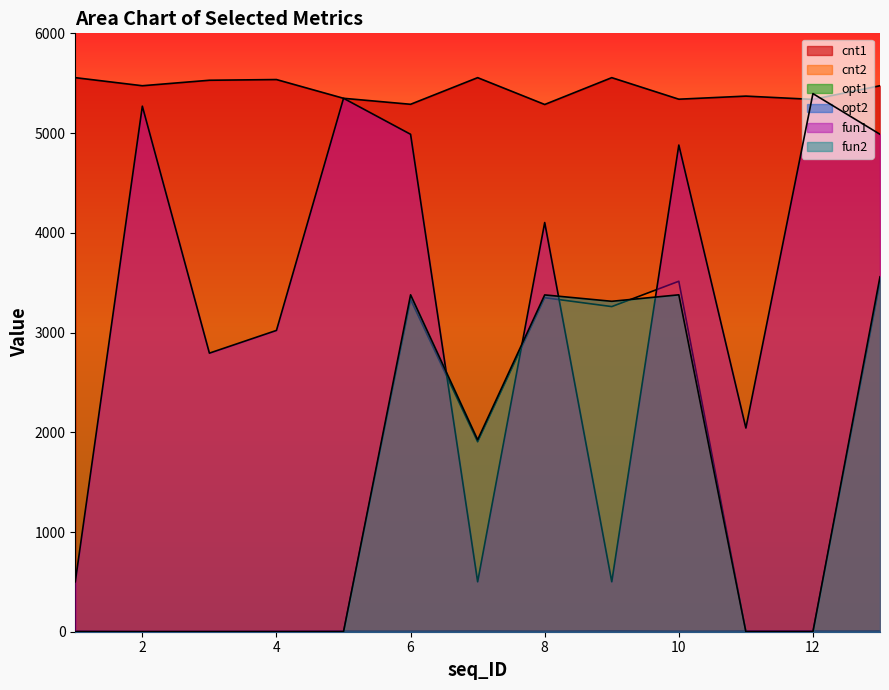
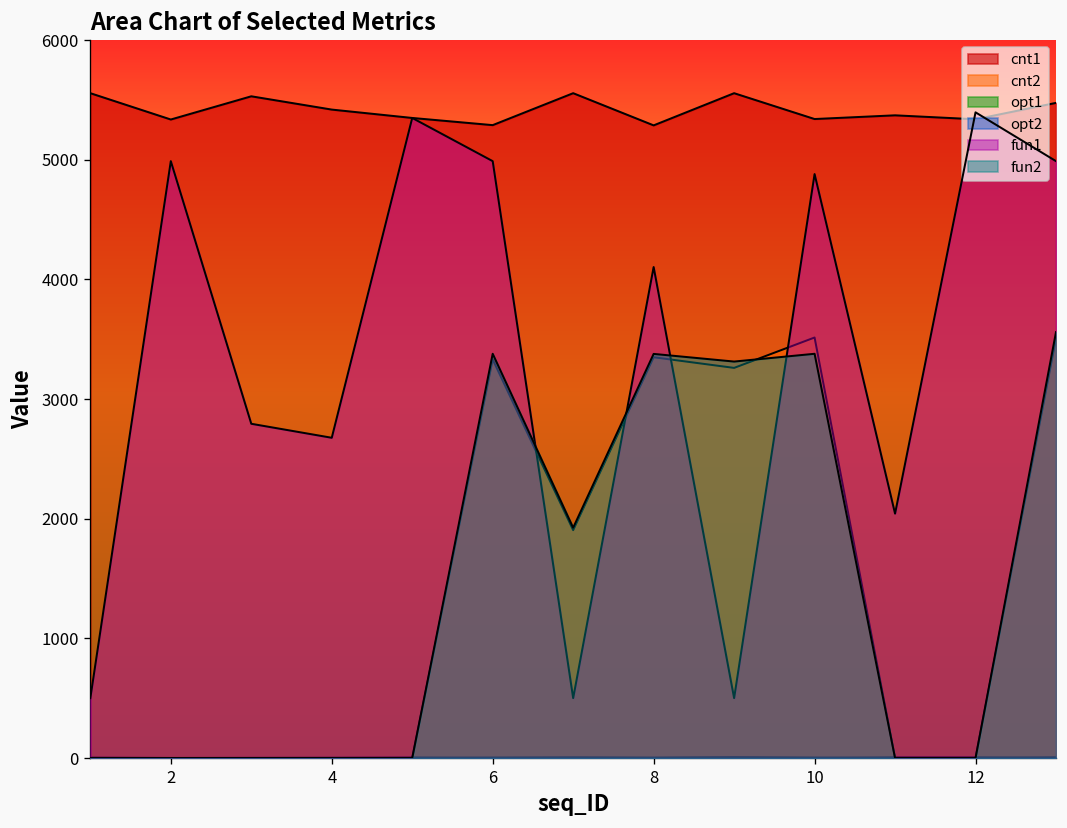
cnt1, 2: 5500 -> 5300
fun1, 2: 5300 -> 5000
cnt1, 4: 5500 -> 5400
fun1, 4: 3000 -> 2700
